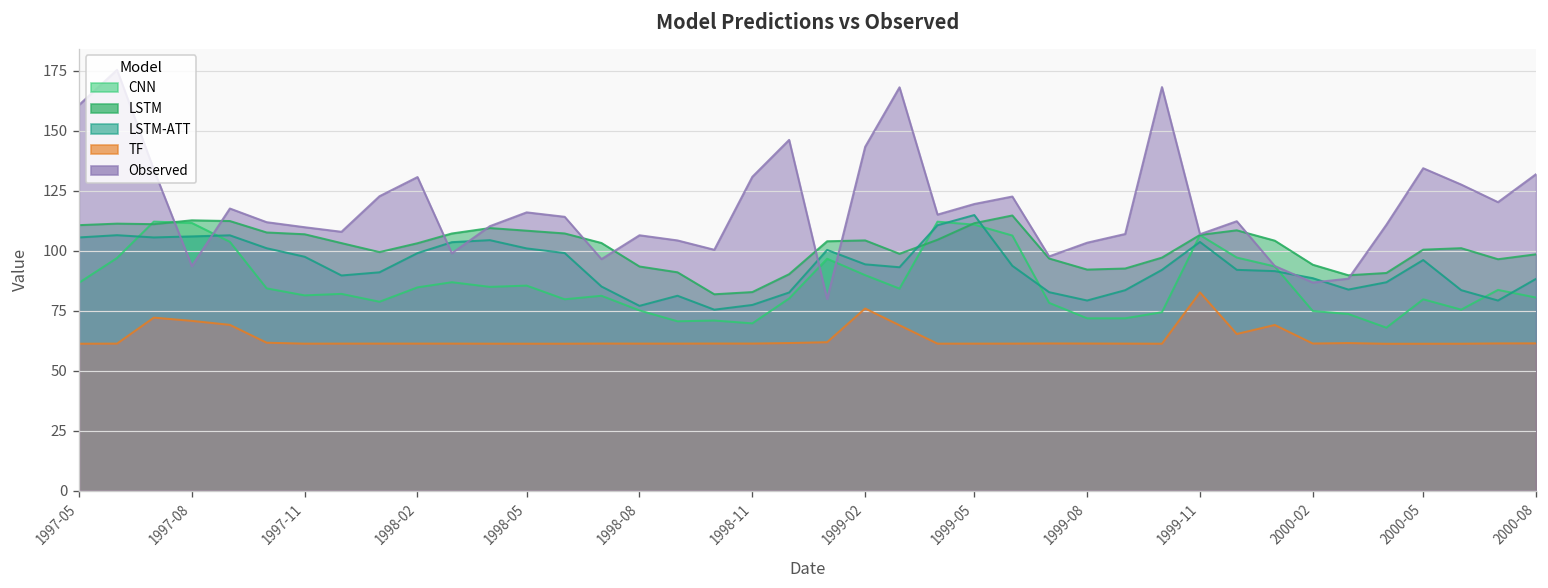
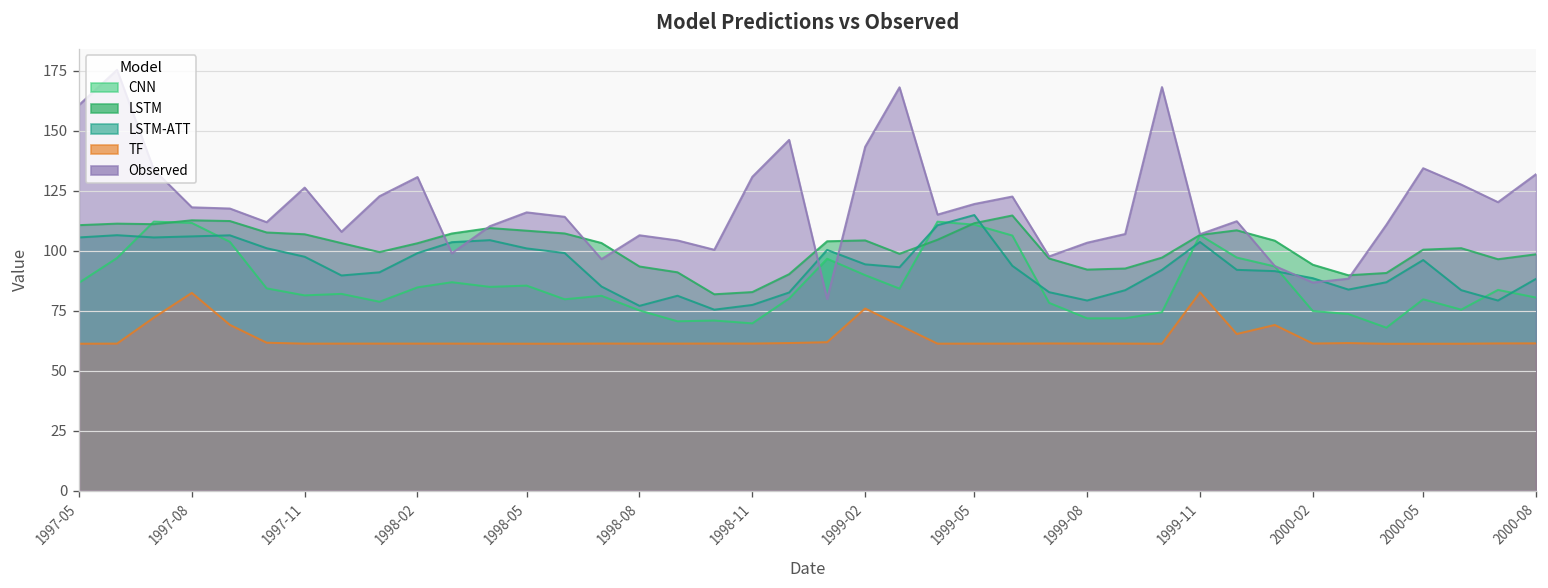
TF, 1997-08: 71 -> 82
Observed, 1997-08: 94 -> 118
Observed, 1997-11: 110 -> 126
